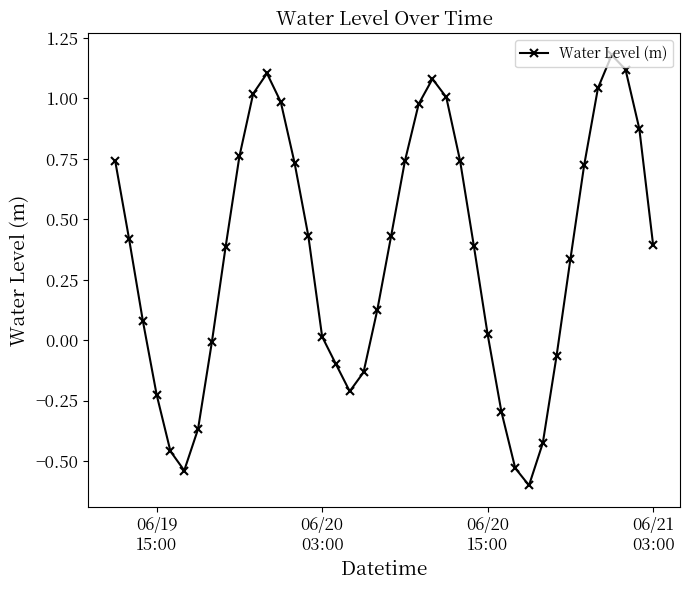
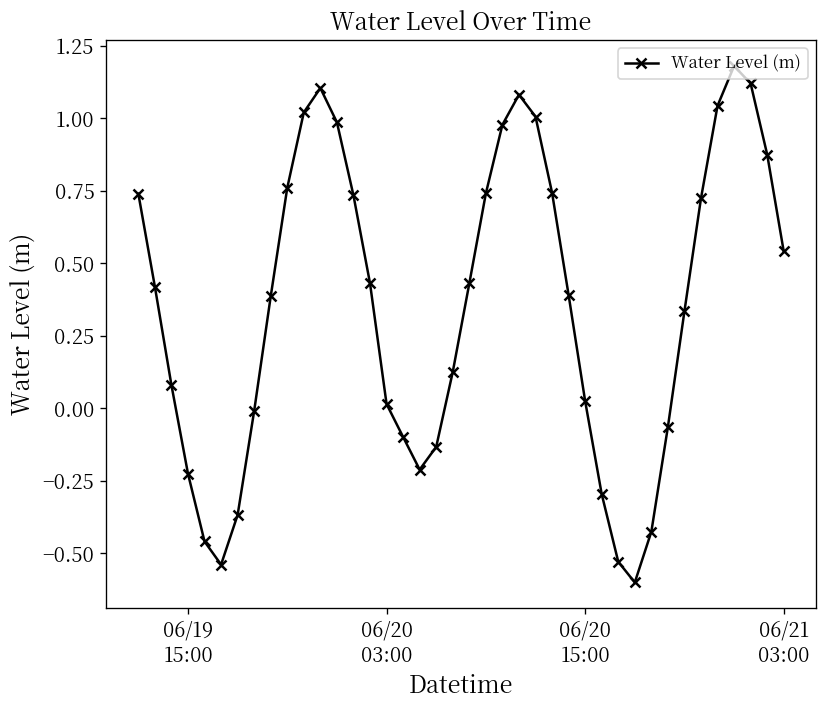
06/21 03:00: 0.39 -> 0.54
